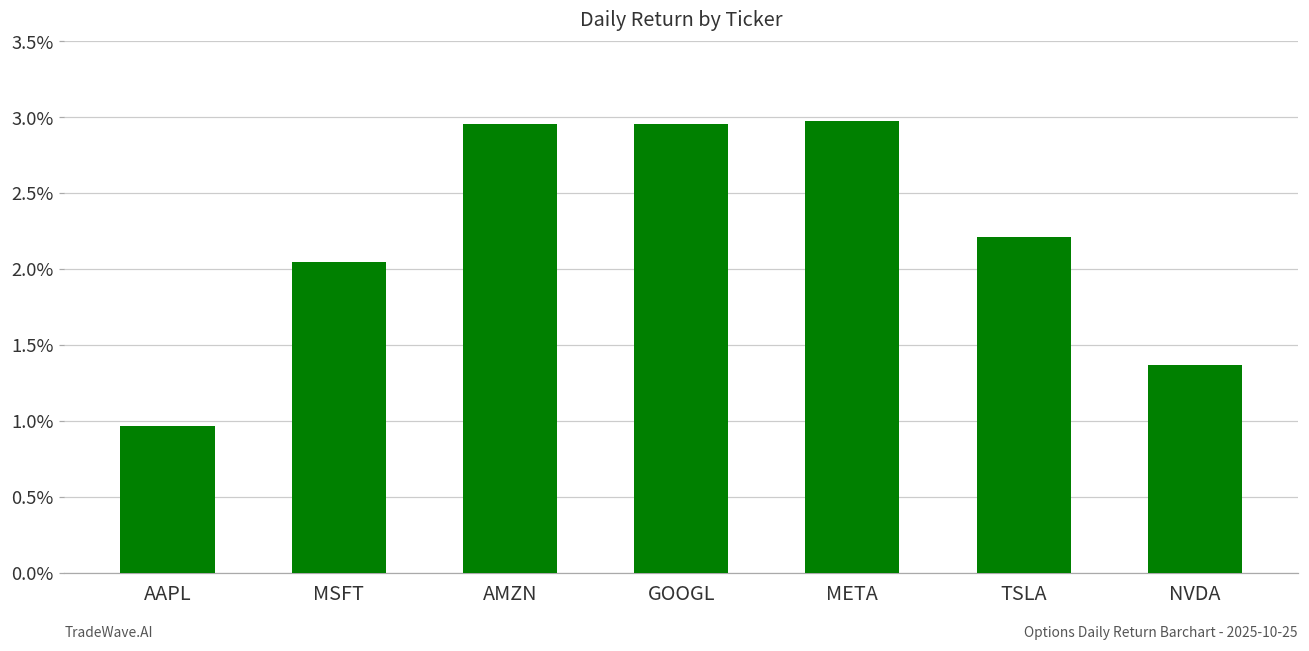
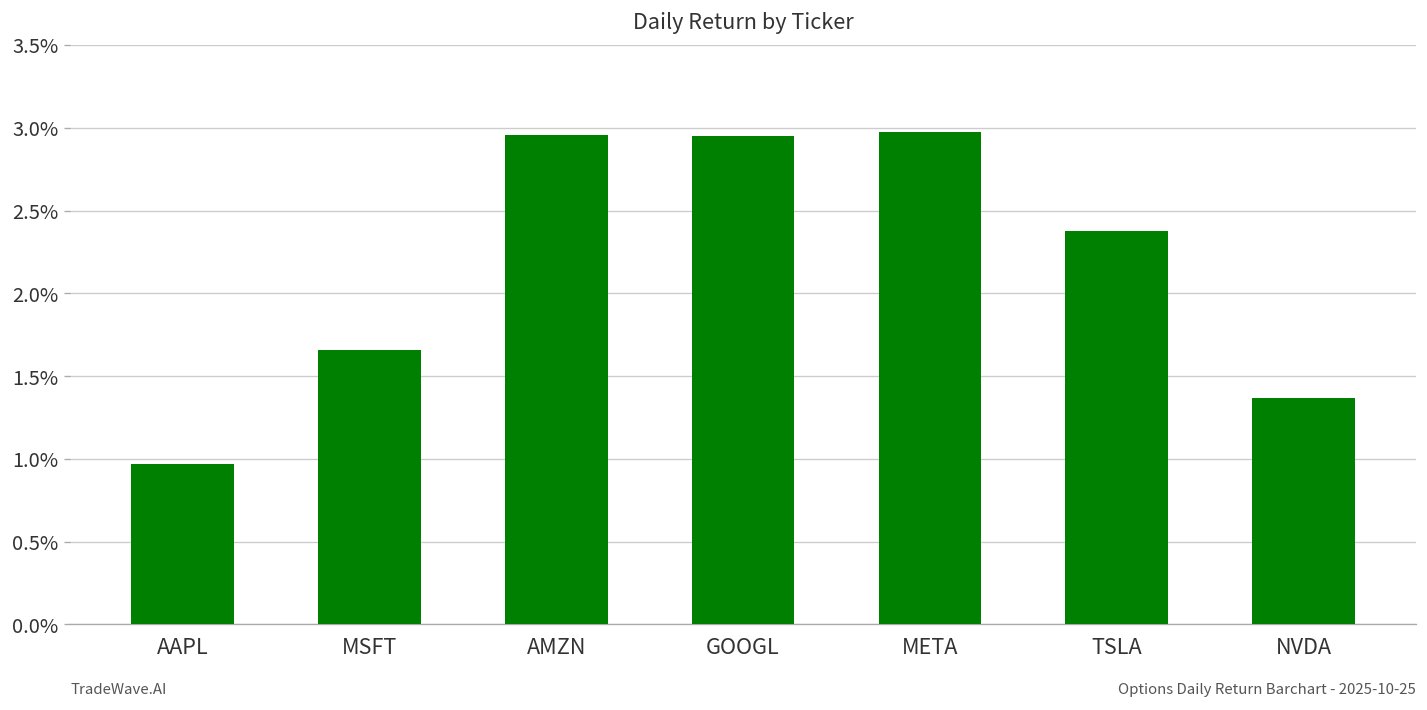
MSFT: 2.05% -> 1.66%
TSLA: 2.21% -> 2.37%
